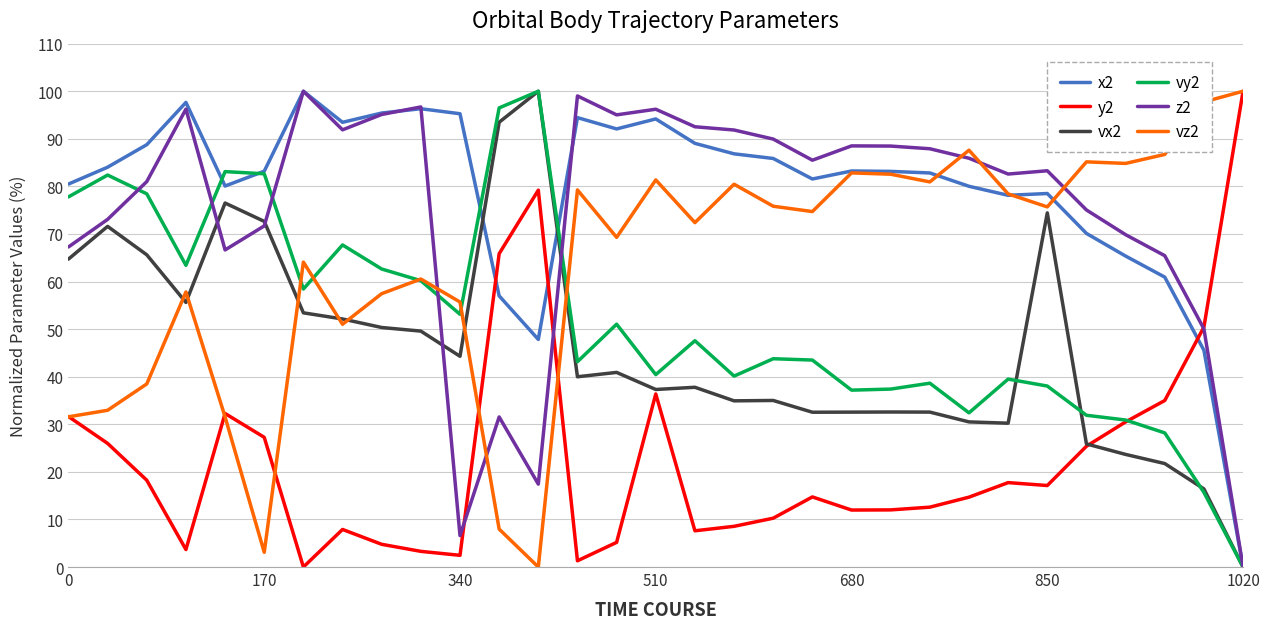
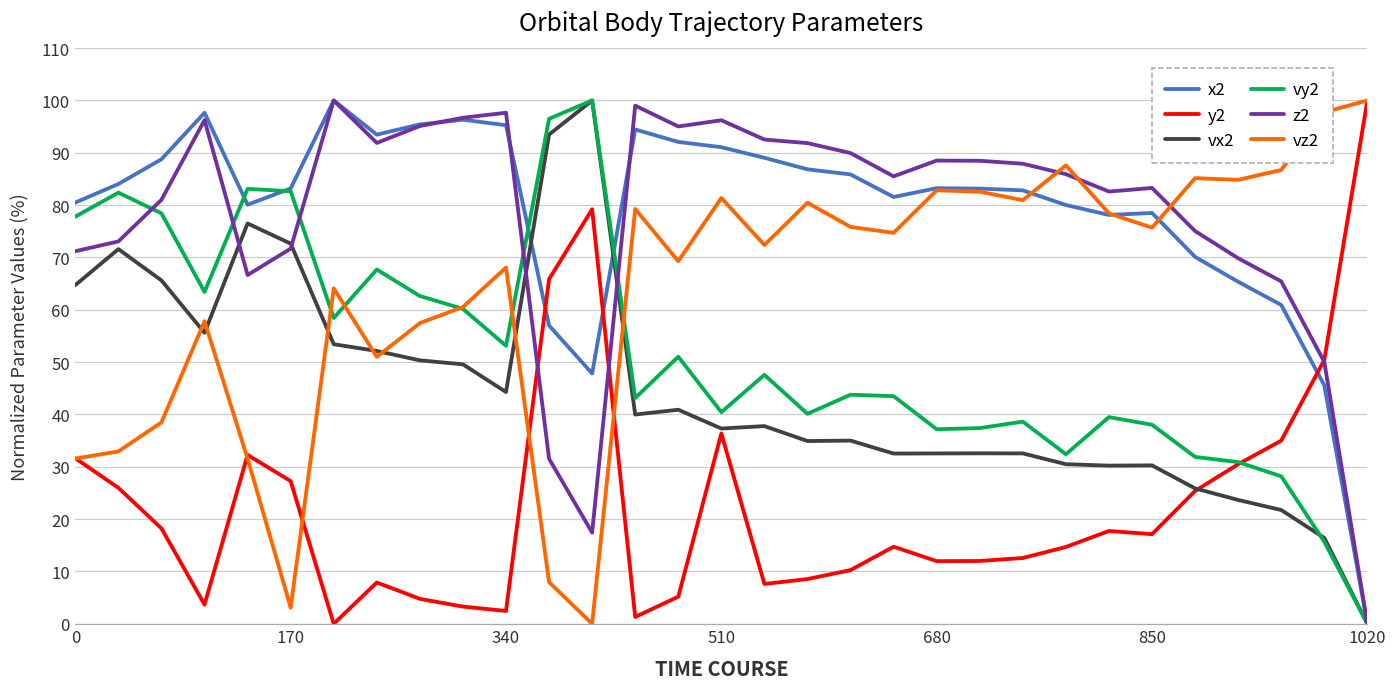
z2, 0: 67 -> 71
z2, 340: 7 -> 98
vz2, 340: 56 -> 68
x2, 510: 94 -> 91
vx2, 850: 74 -> 30
